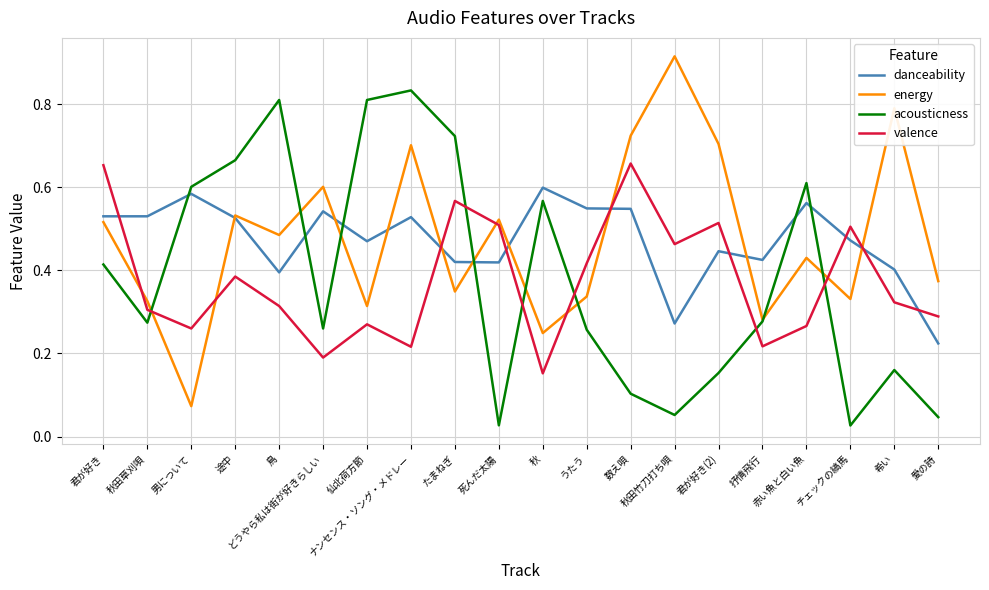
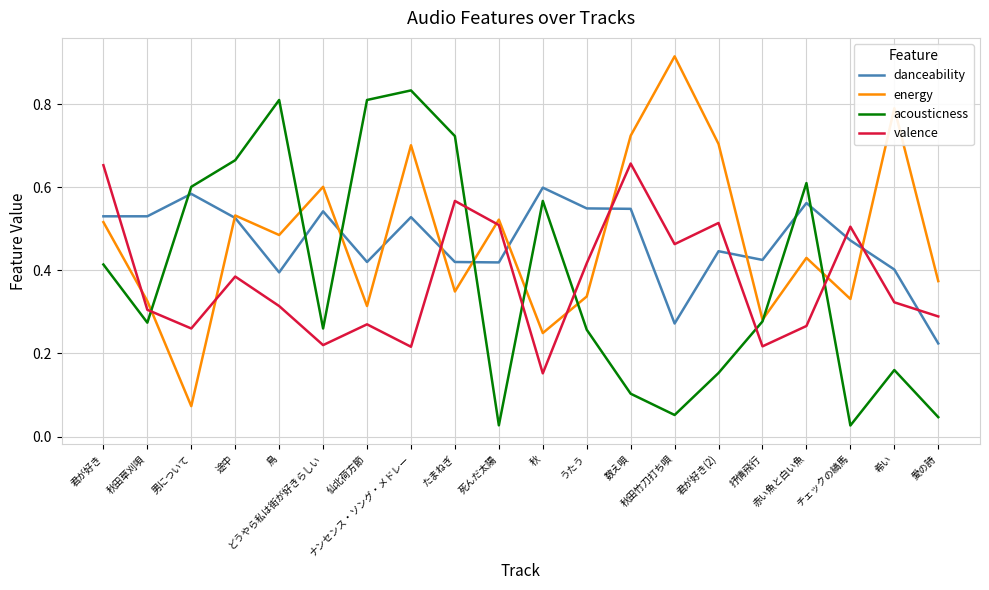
valence, どうやら私は街が好きらしい: 0.19 -> 0.22
danceability, 仙北荷方節: 0.47 -> 0.42
